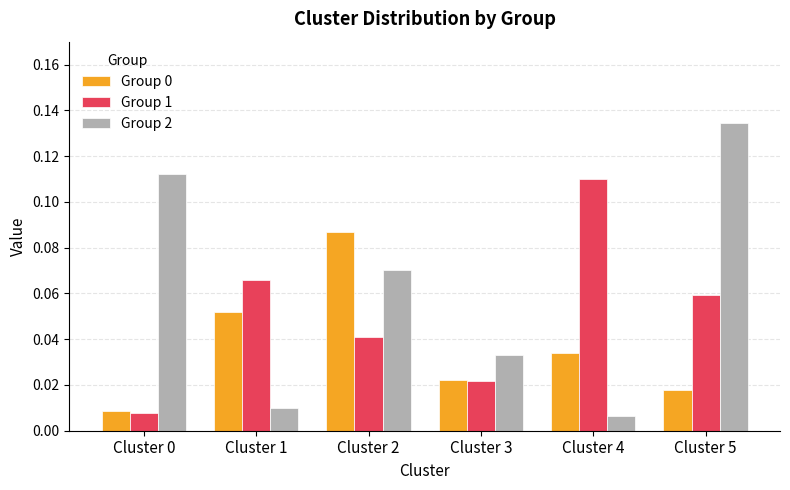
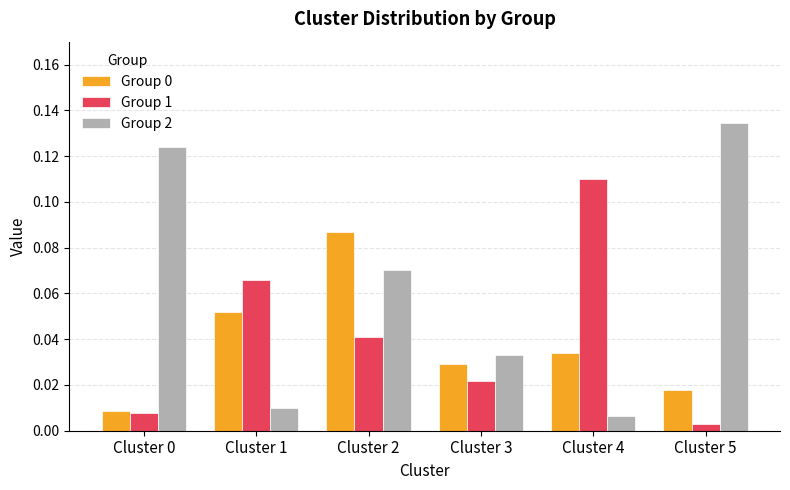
Group 2, Cluster 0: 0.112 -> 0.124
Group 0, Cluster 3: 0.022 -> 0.029
Group 1, Cluster 5: 0.059 -> 0.003
